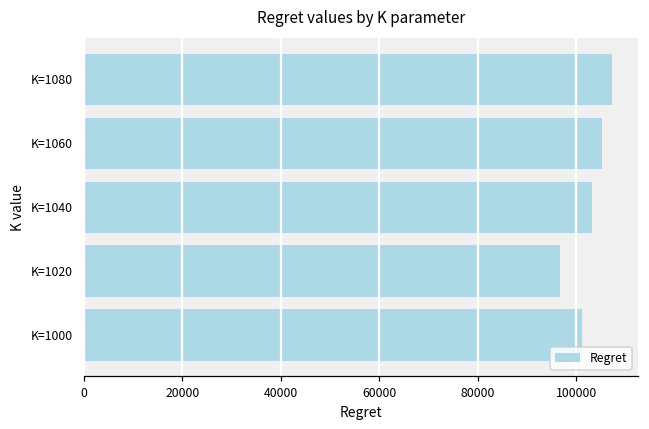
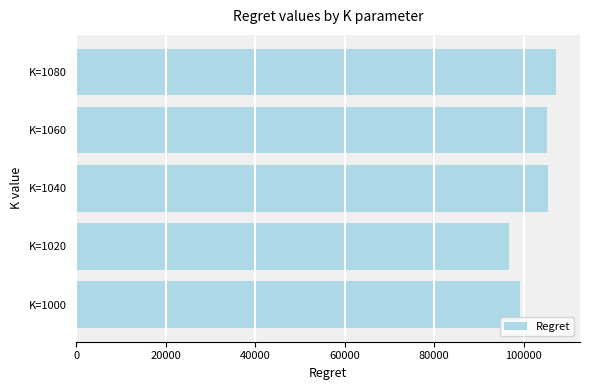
K=1040: 103000 -> 105000
K=1000: 101000 -> 99000
